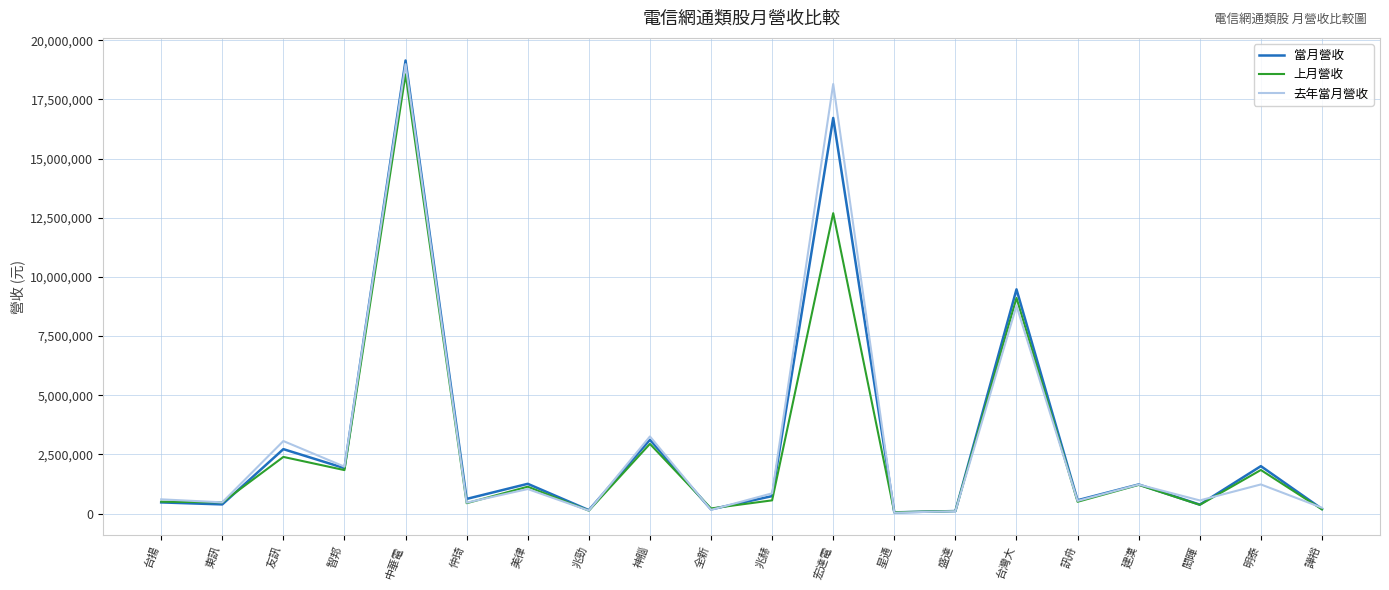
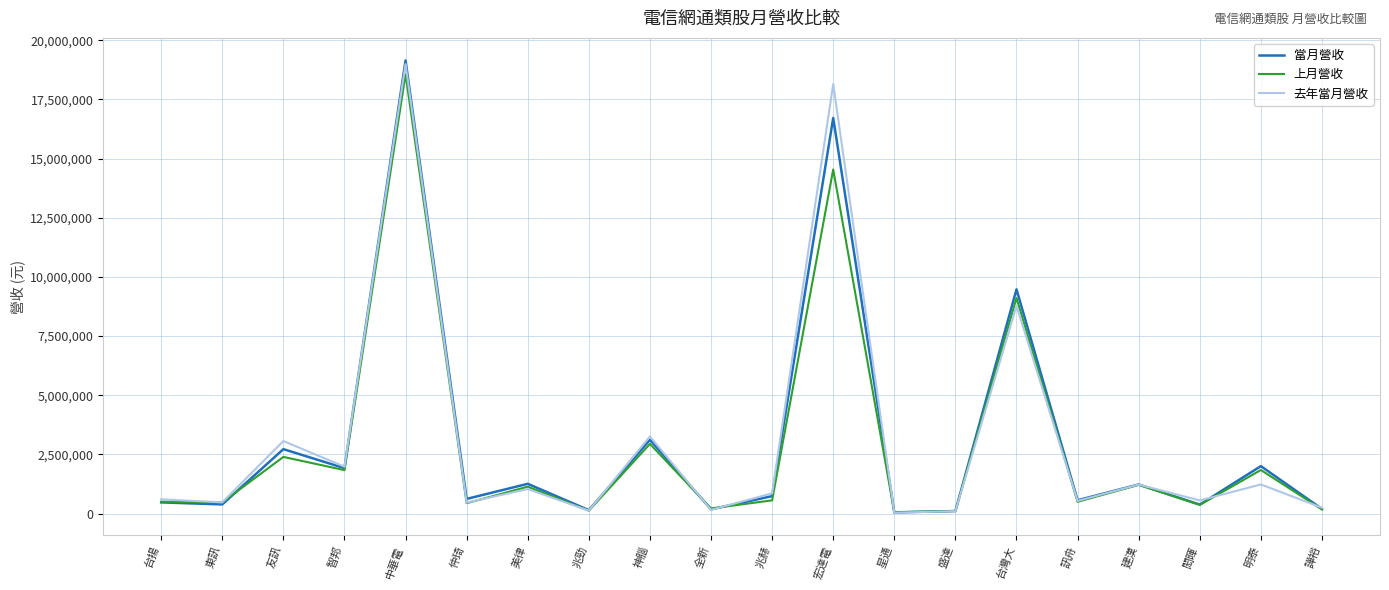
上月營收, 宏達電: 12,700,000 -> 14,500,000
